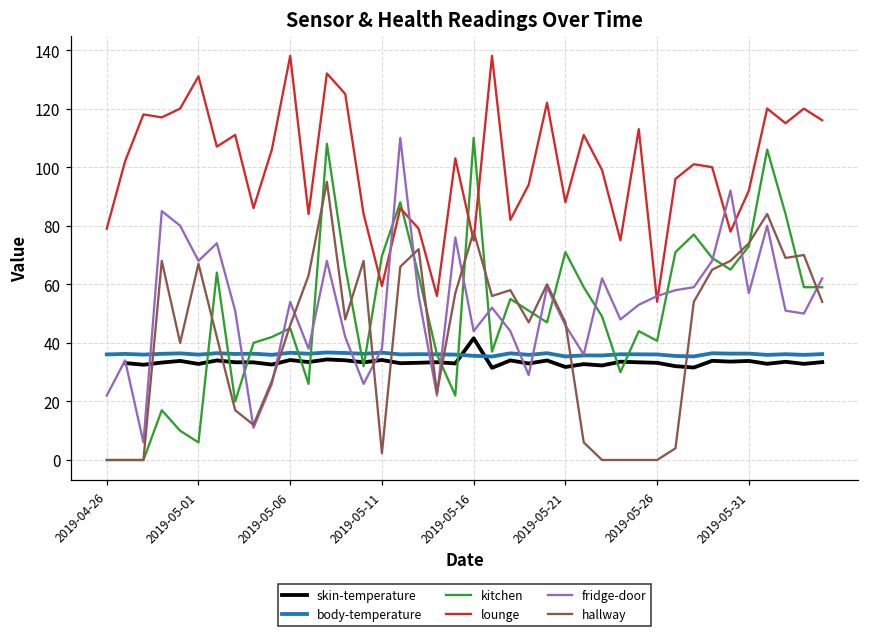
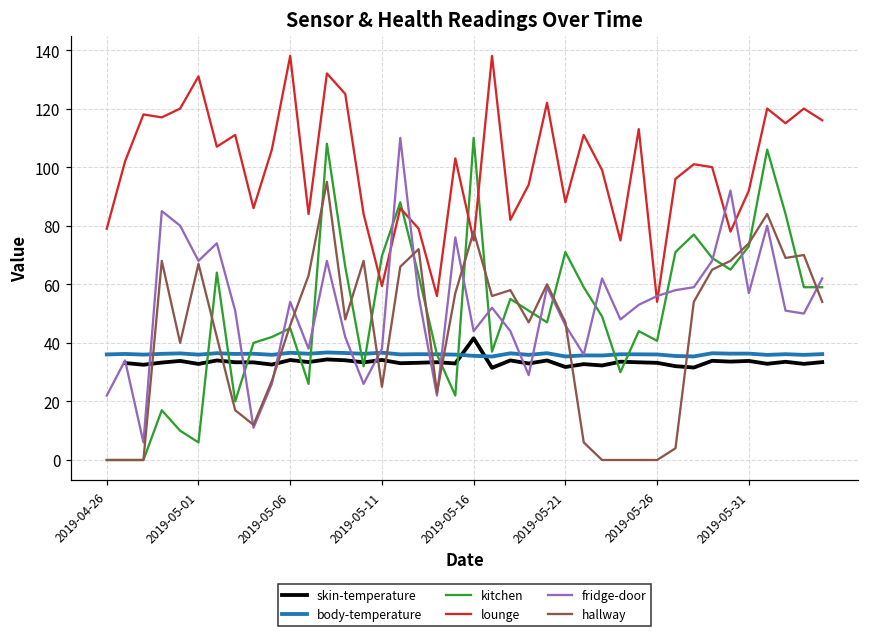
hallway, 2019-05-11: 2 -> 25
